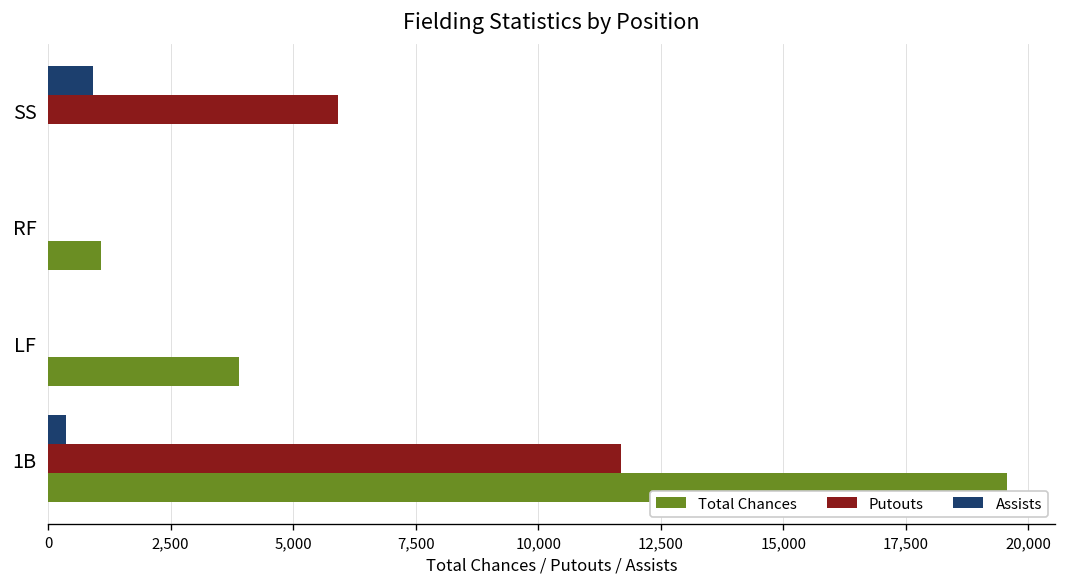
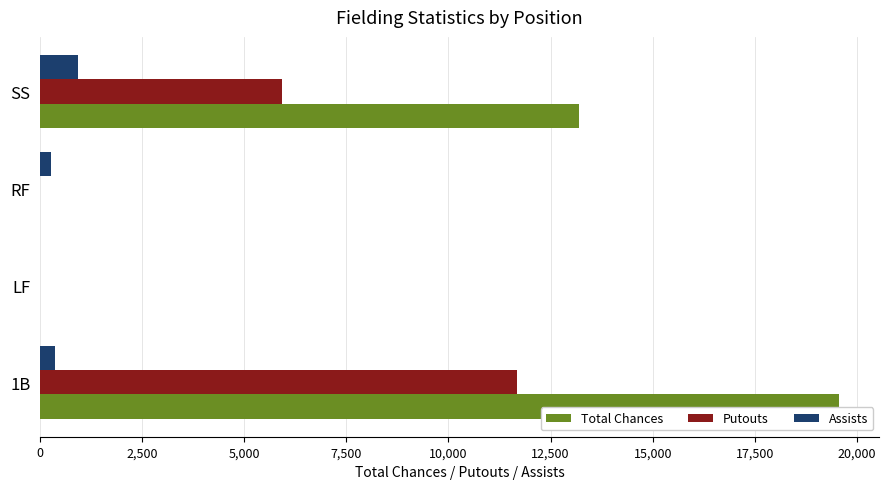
Total Chances, SS: 0 -> 13,200
Assists, RF: 0 -> 300
Total Chances, RF: 1,100 -> 0
Total Chances, LF: 3,900 -> 0
